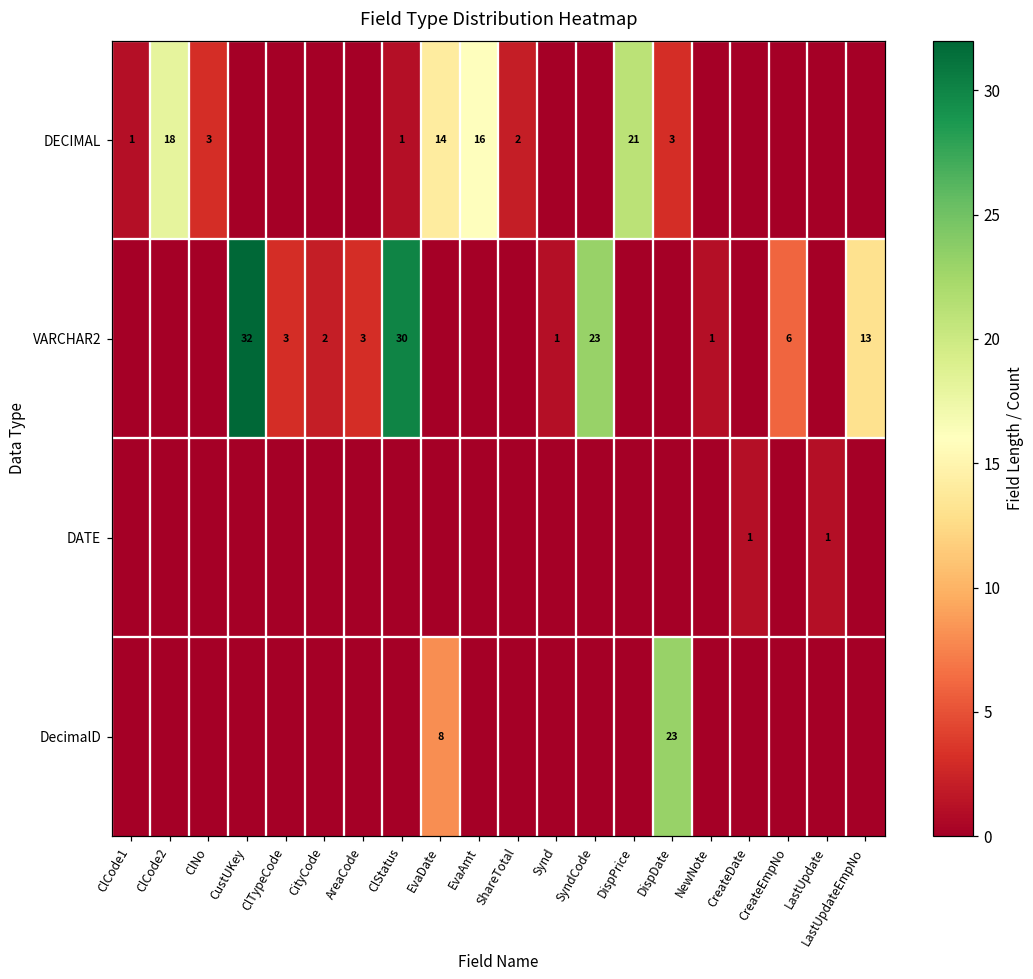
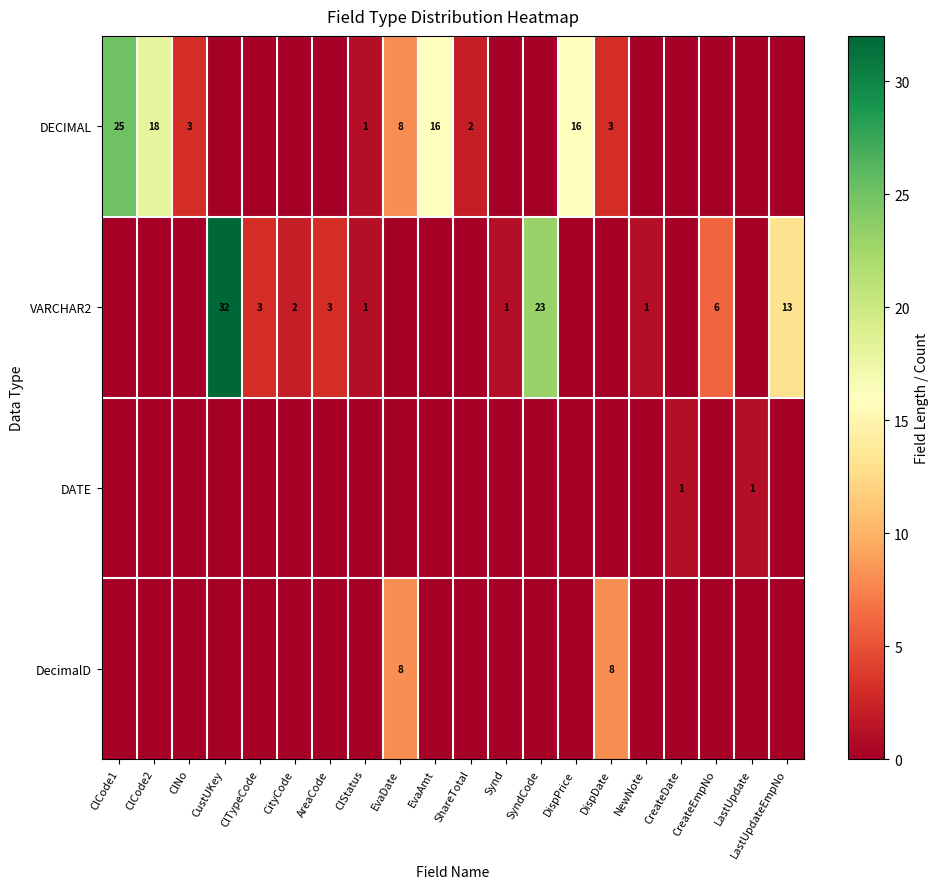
DECIMAL, ClCode1: 1 -> 25
DECIMAL, EvaDate: 14 -> 8
DECIMAL, DispPrice: 21 -> 16
VARCHAR2, ClStatus: 30 -> 1
DecimalD, DispDate: 23 -> 8
